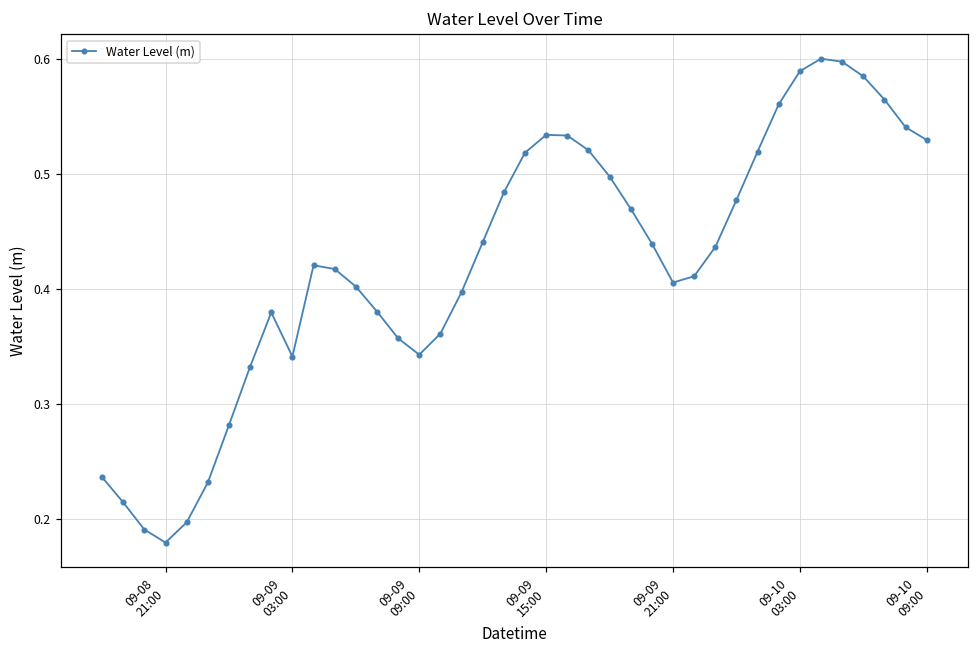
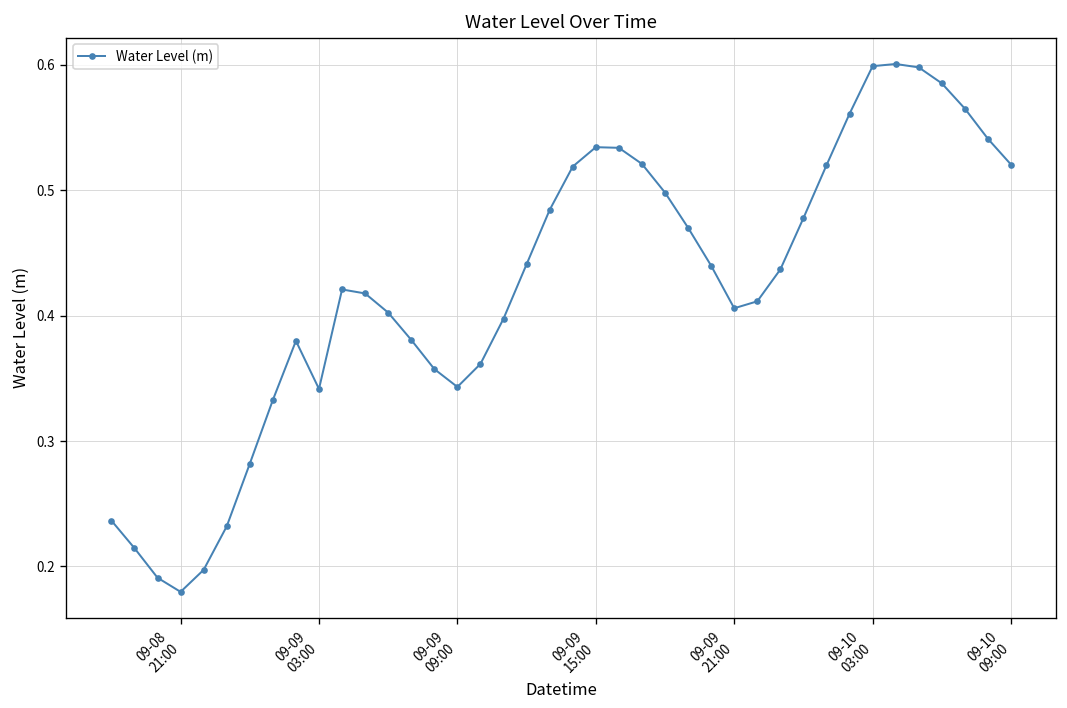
09-10 03:00: 0.590 -> 0.599
09-10 09:00: 0.530 -> 0.520
